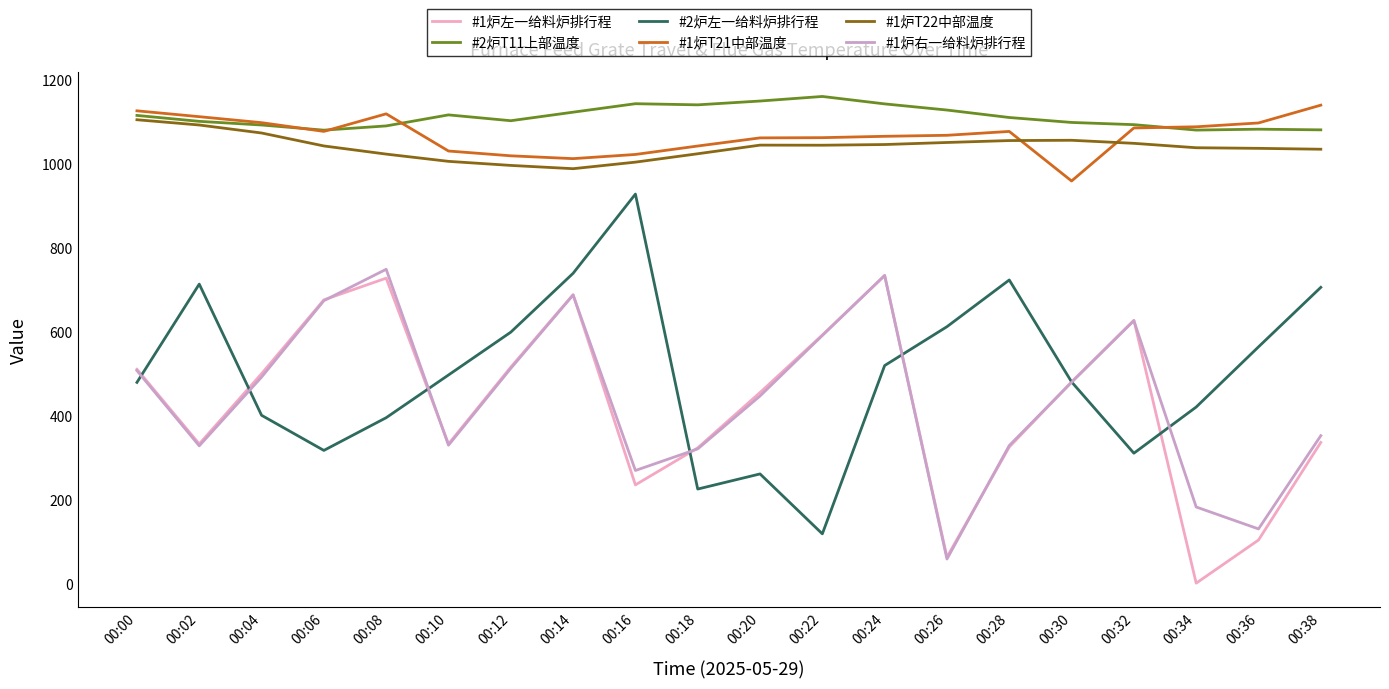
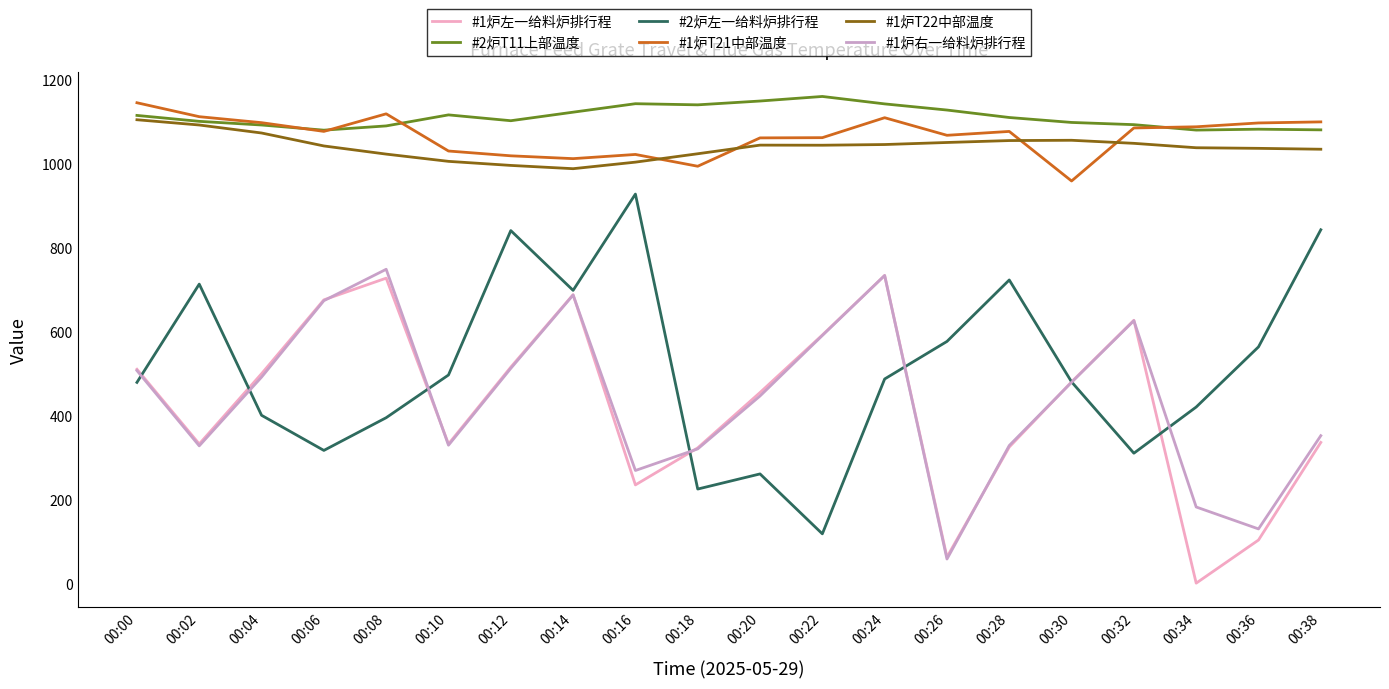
#1炉T21中部温度, 00:00: 1130 -> 1140
#2炉左一给料炉排行程, 00:12: 600 -> 840
#2炉左一给料炉排行程, 00:14: 740 -> 700
#1炉T21中部温度, 00:18: 1040 -> 990
#2炉左一给料炉排行程, 00:24: 520 -> 490
#1炉T21中部温度, 00:24: 1060 -> 1110
#2炉左一给料炉排行程, 00:26: 610 -> 580
#2炉左一给料炉排行程, 00:38: 710 -> 840
#1炉T21中部温度, 00:38: 1140 -> 1100
